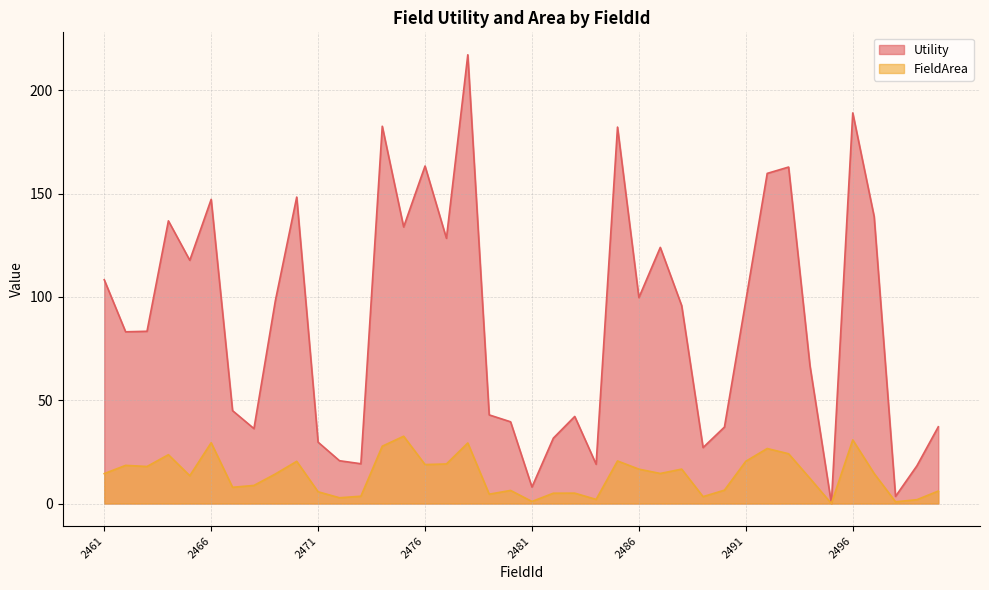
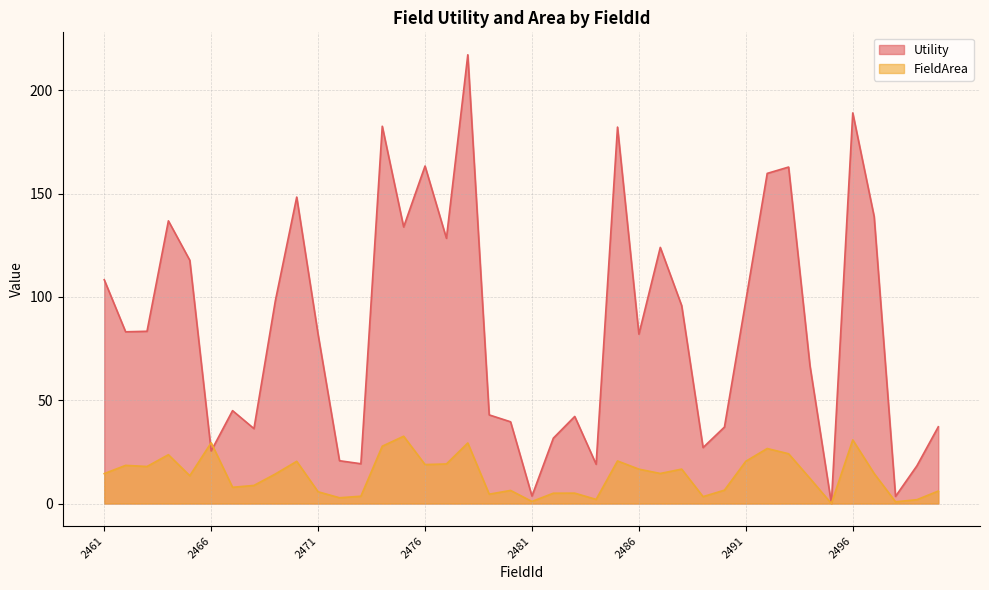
Utility, 2466: 147 -> 25
Utility, 2471: 30 -> 82
Utility, 2481: 8 -> 4
Utility, 2486: 100 -> 82
